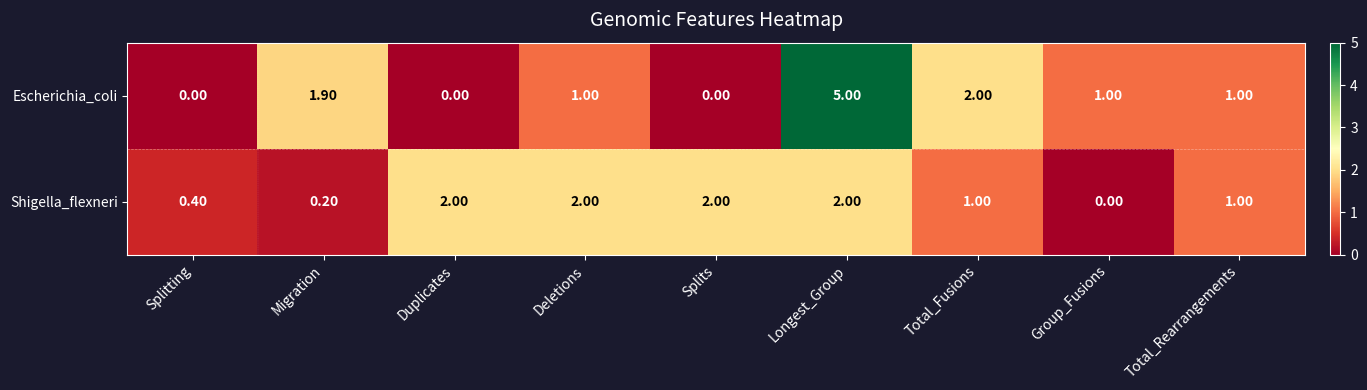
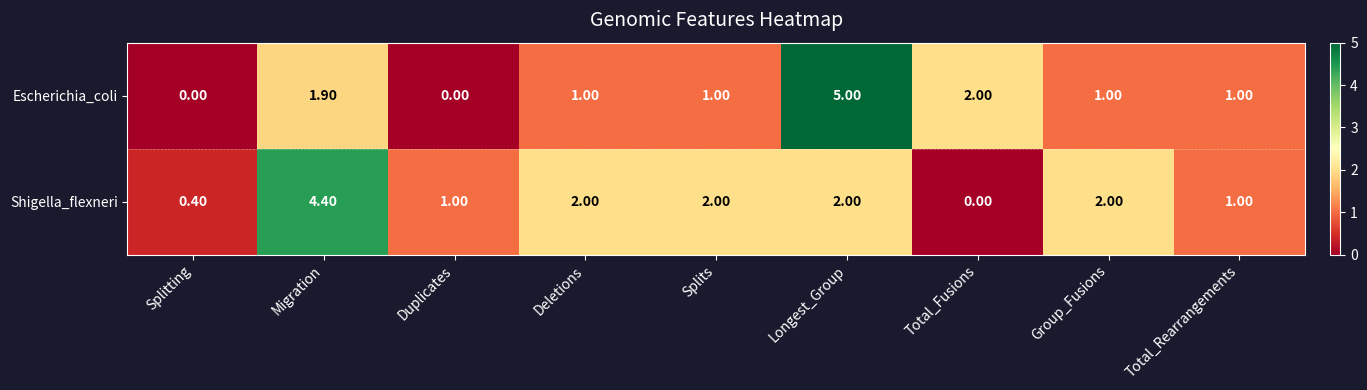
Escherichia_coli, Splits: 0.00 -> 1.00
Shigella_flexneri, Migration: 0.20 -> 4.40
Shigella_flexneri, Duplicates: 2.00 -> 1.00
Shigella_flexneri, Total_Fusions: 1.00 -> 0.00
Shigella_flexneri, Group_Fusions: 0.00 -> 2.00
